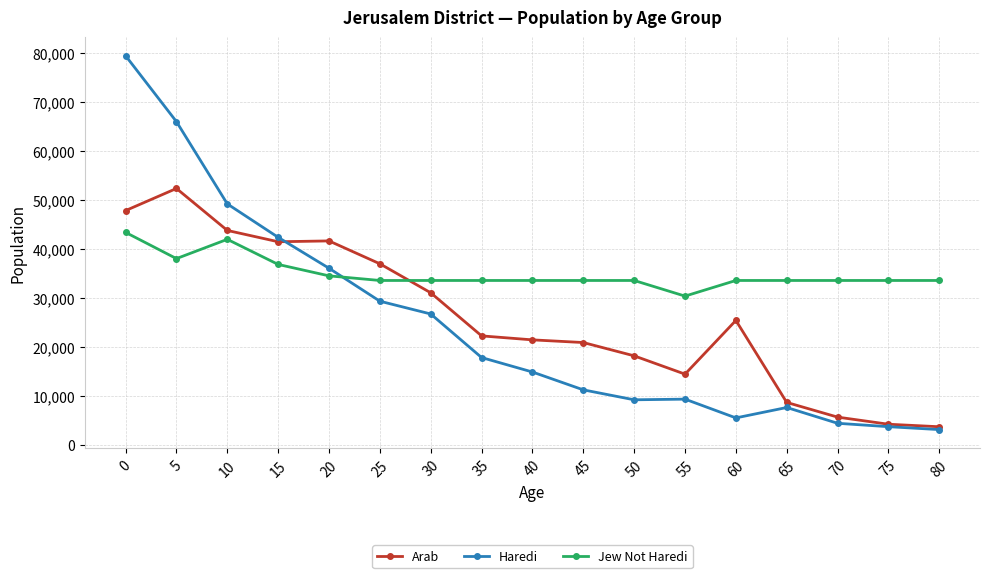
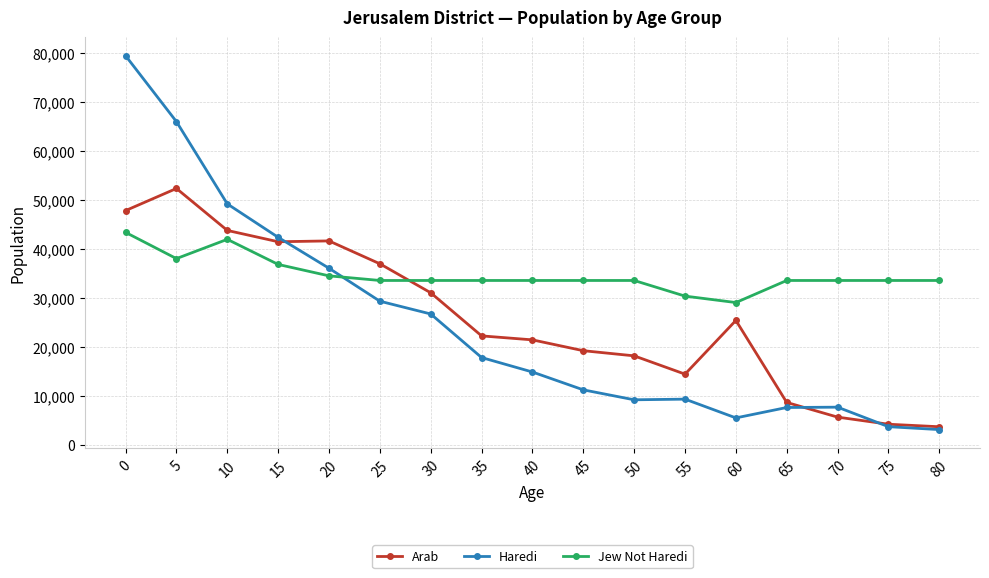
Arab, 45: 21,000 -> 19,000
Jew Not Haredi, 60: 34,000 -> 29,000
Haredi, 70: 4,000 -> 8,000
